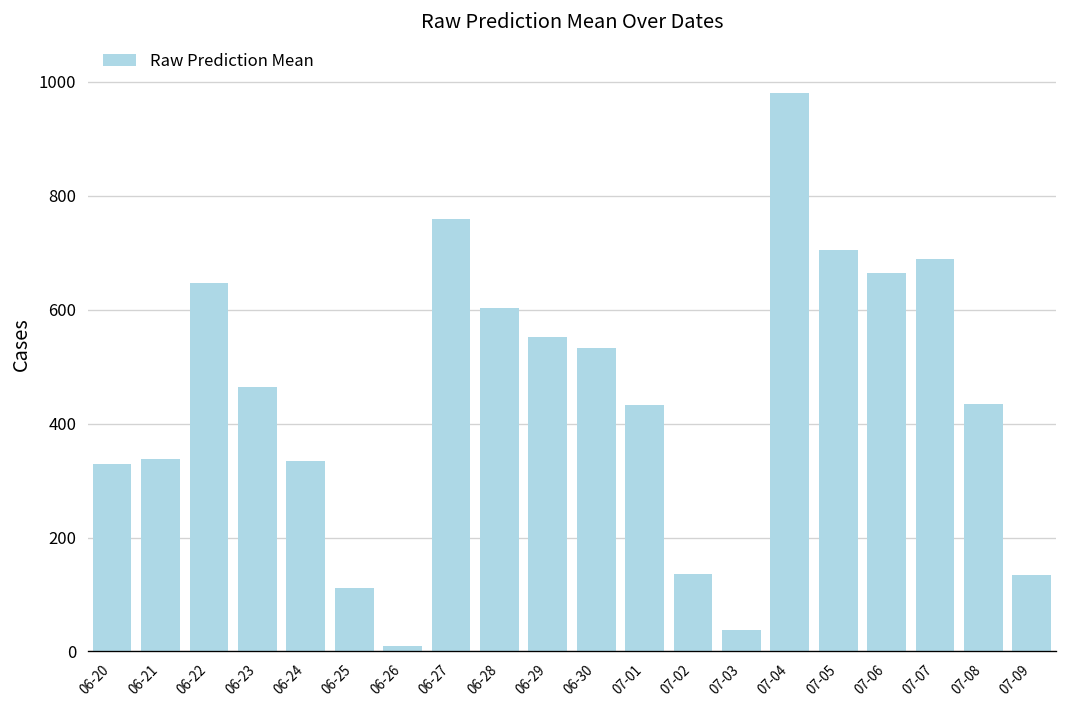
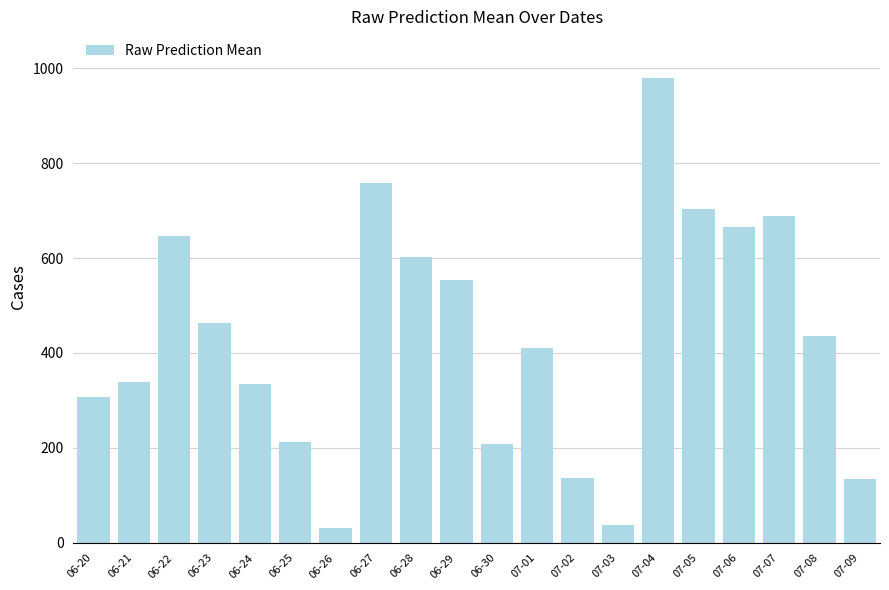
06-20: 330 -> 310
06-25: 110 -> 210
06-26: 10 -> 30
06-30: 530 -> 210
07-01: 430 -> 410
